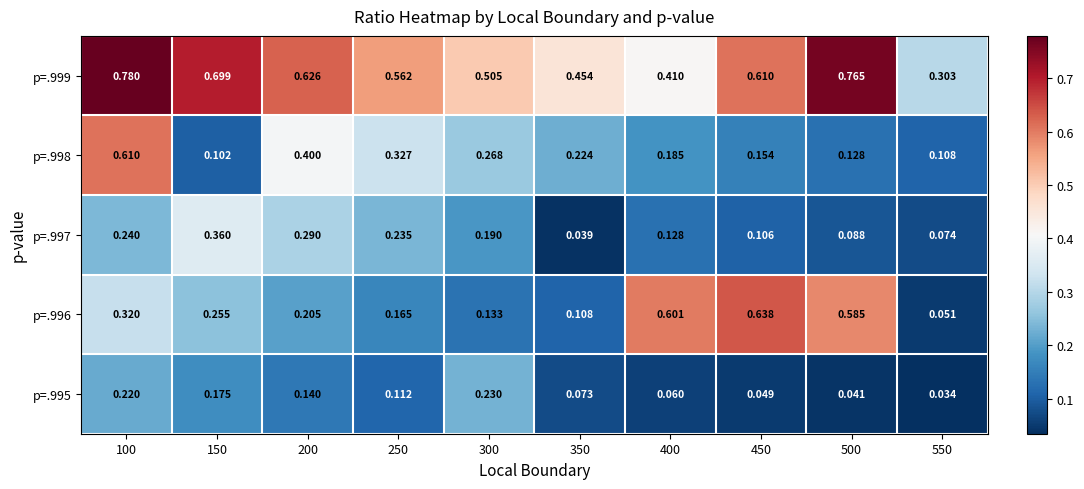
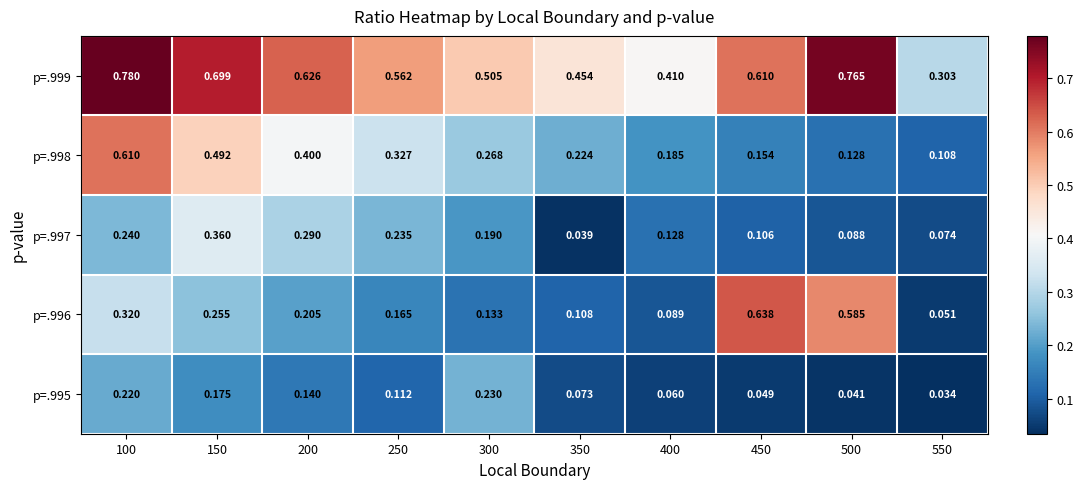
p=.998, 150: 0.102 -> 0.492
p=.996, 400: 0.601 -> 0.089
